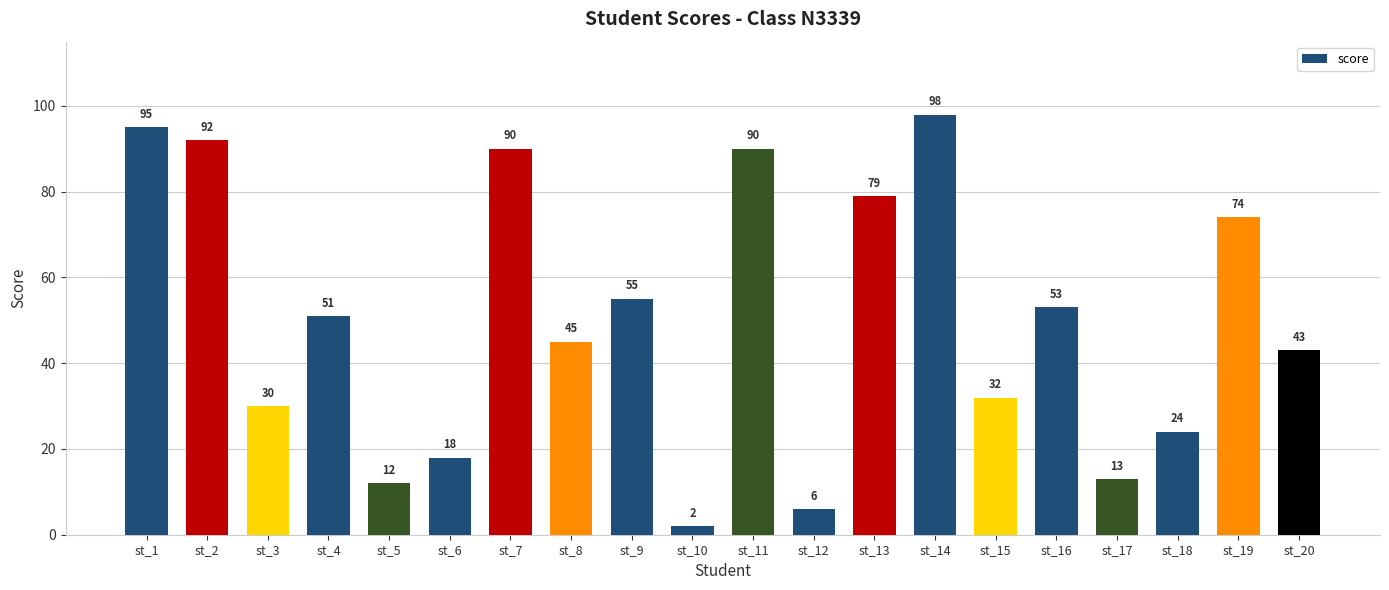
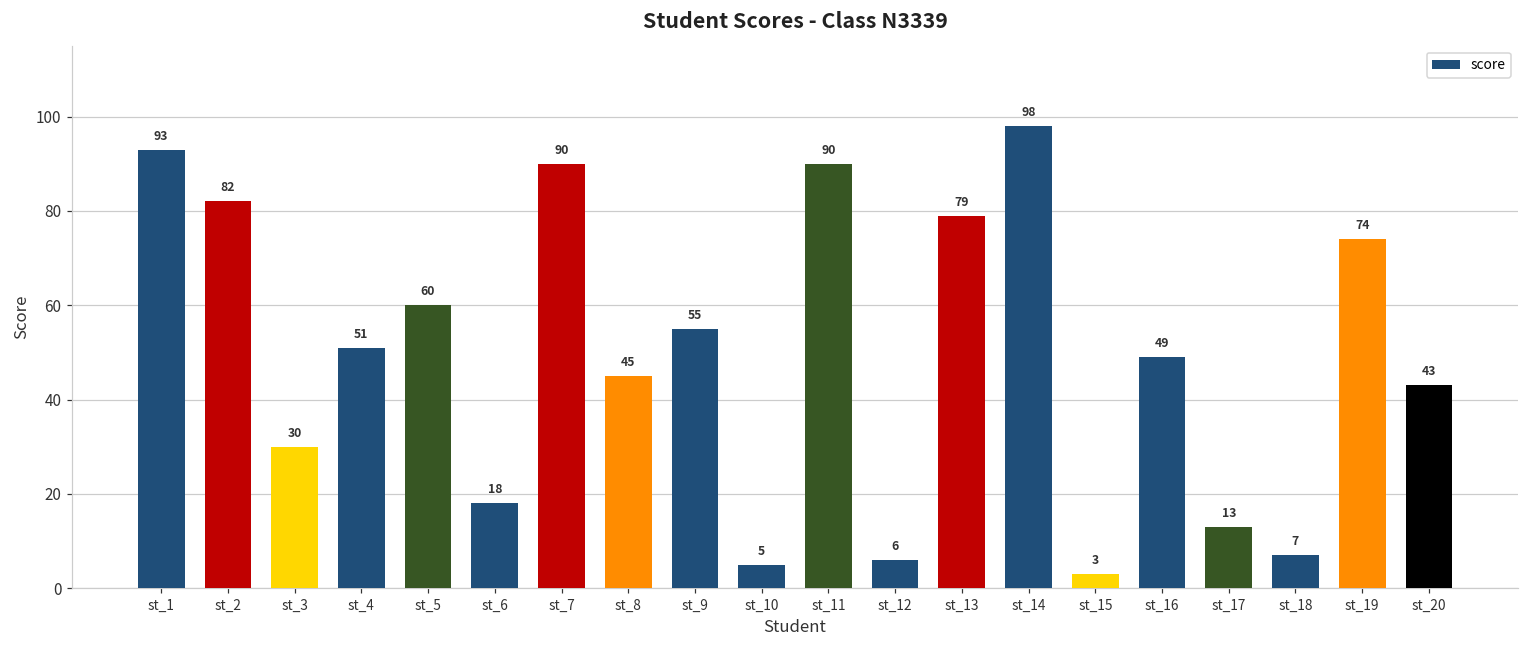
st_1: 95 -> 93
st_2: 92 -> 82
st_5: 12 -> 60
st_10: 2 -> 5
st_15: 32 -> 3
st_16: 53 -> 49
st_18: 24 -> 7
